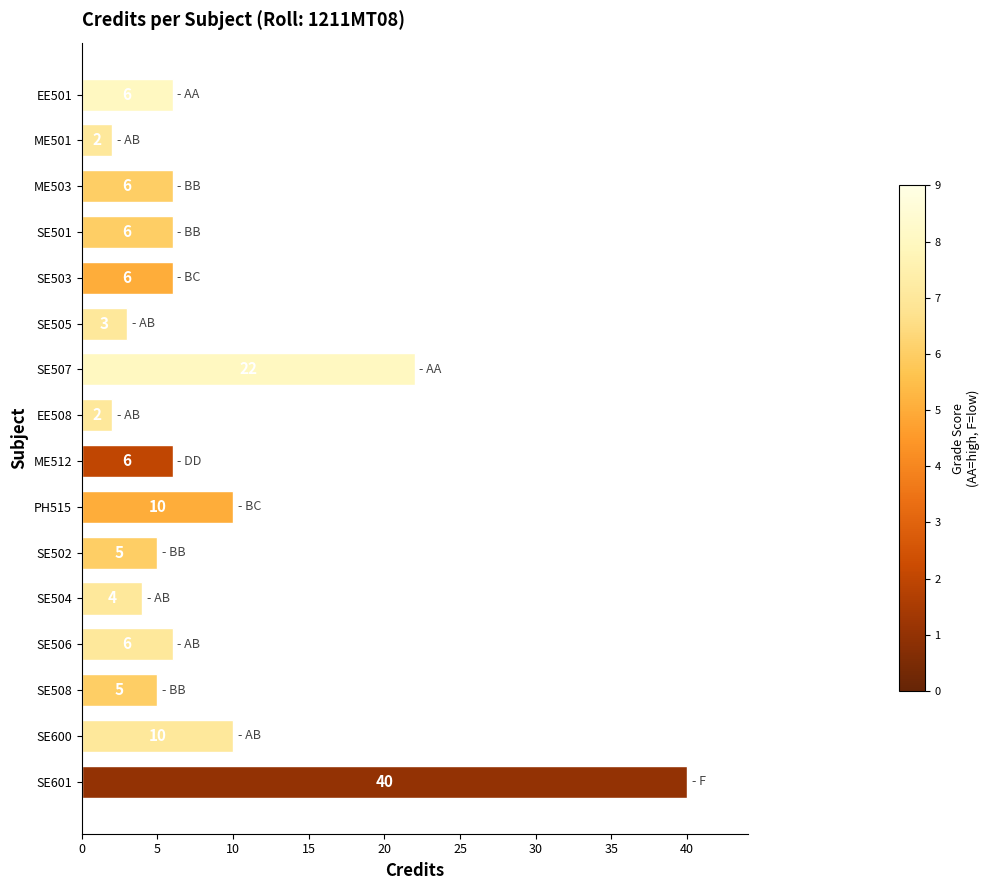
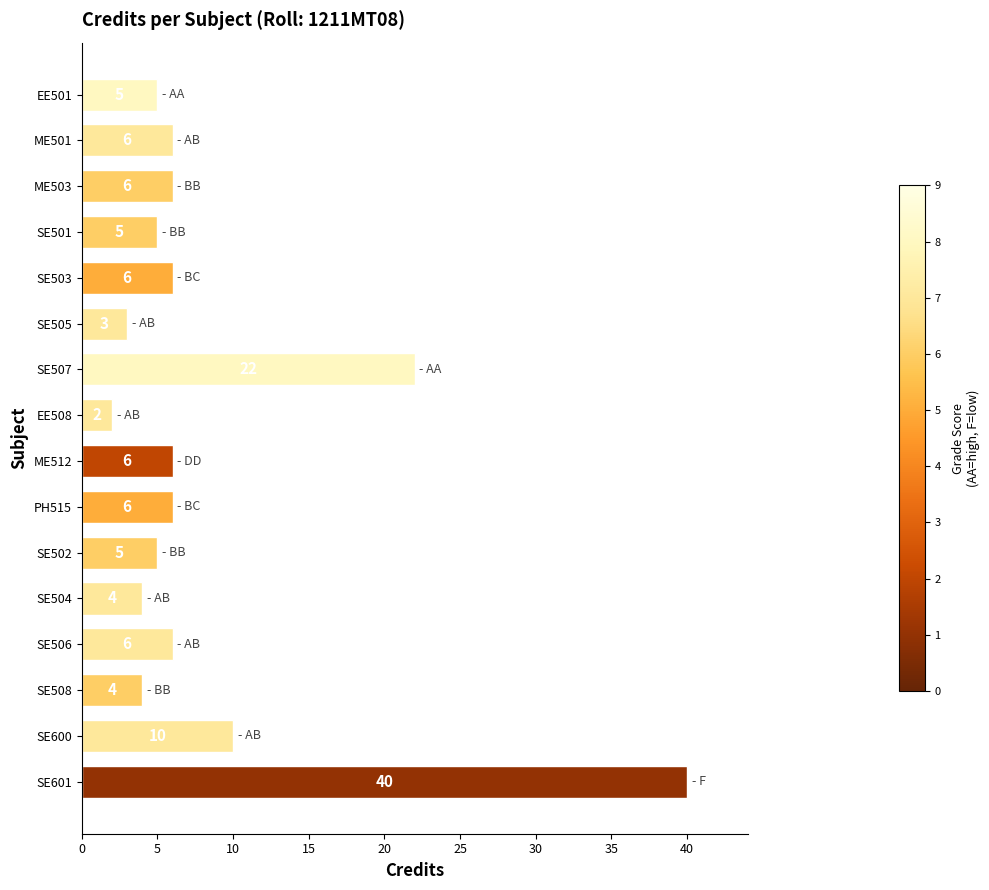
EE501: 6 -> 5
ME501: 2 -> 6
SE501: 6 -> 5
PH515: 10 -> 6
SE508: 5 -> 4
